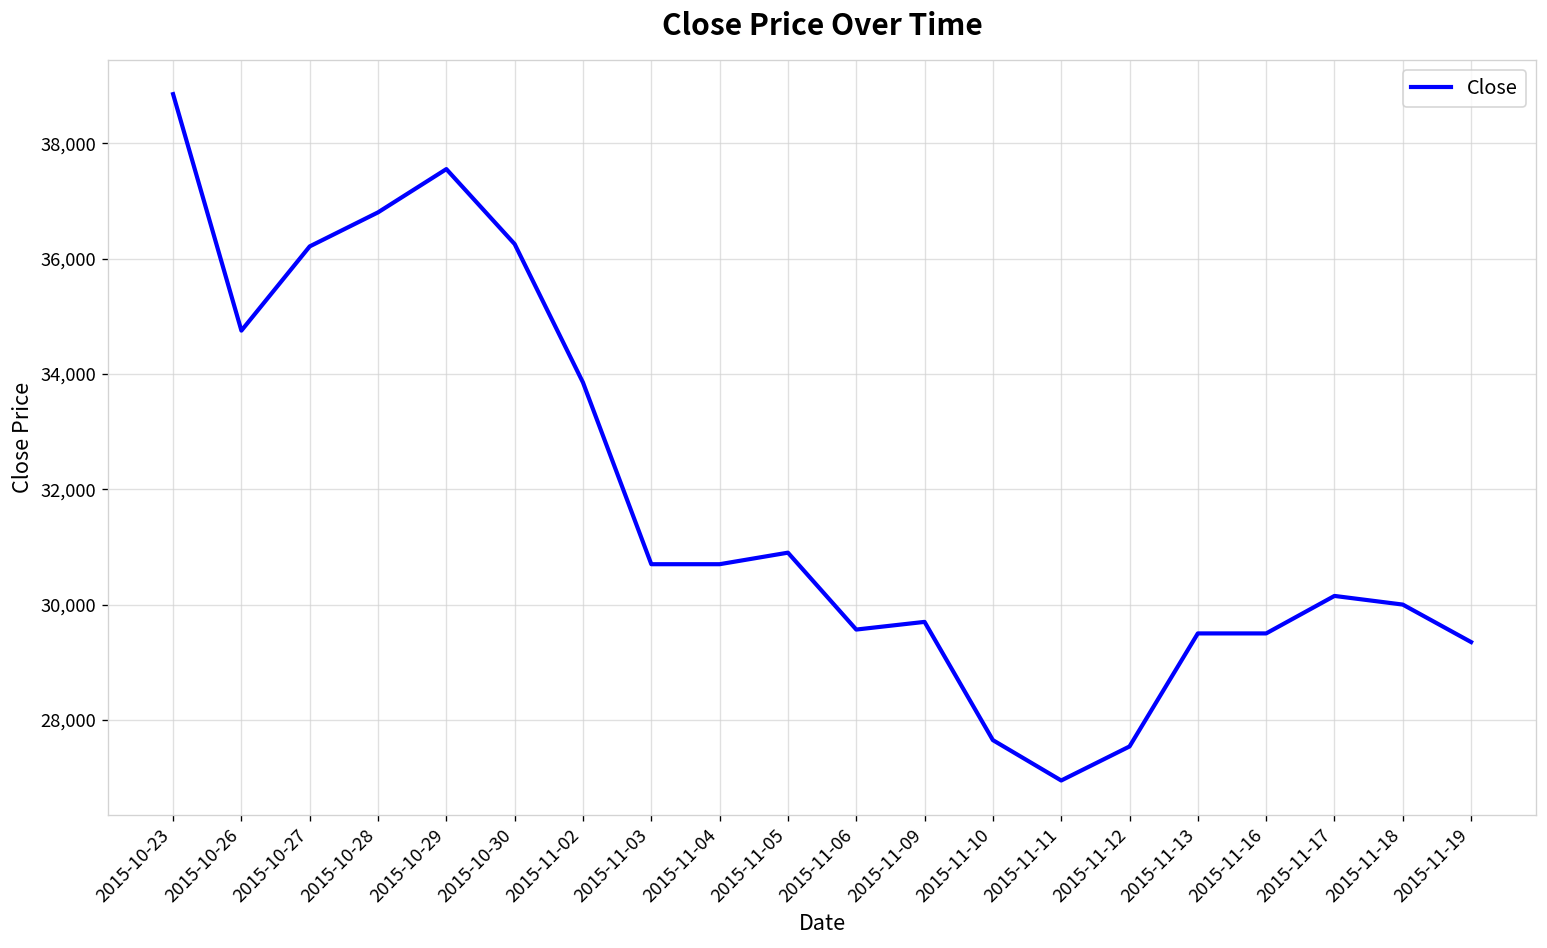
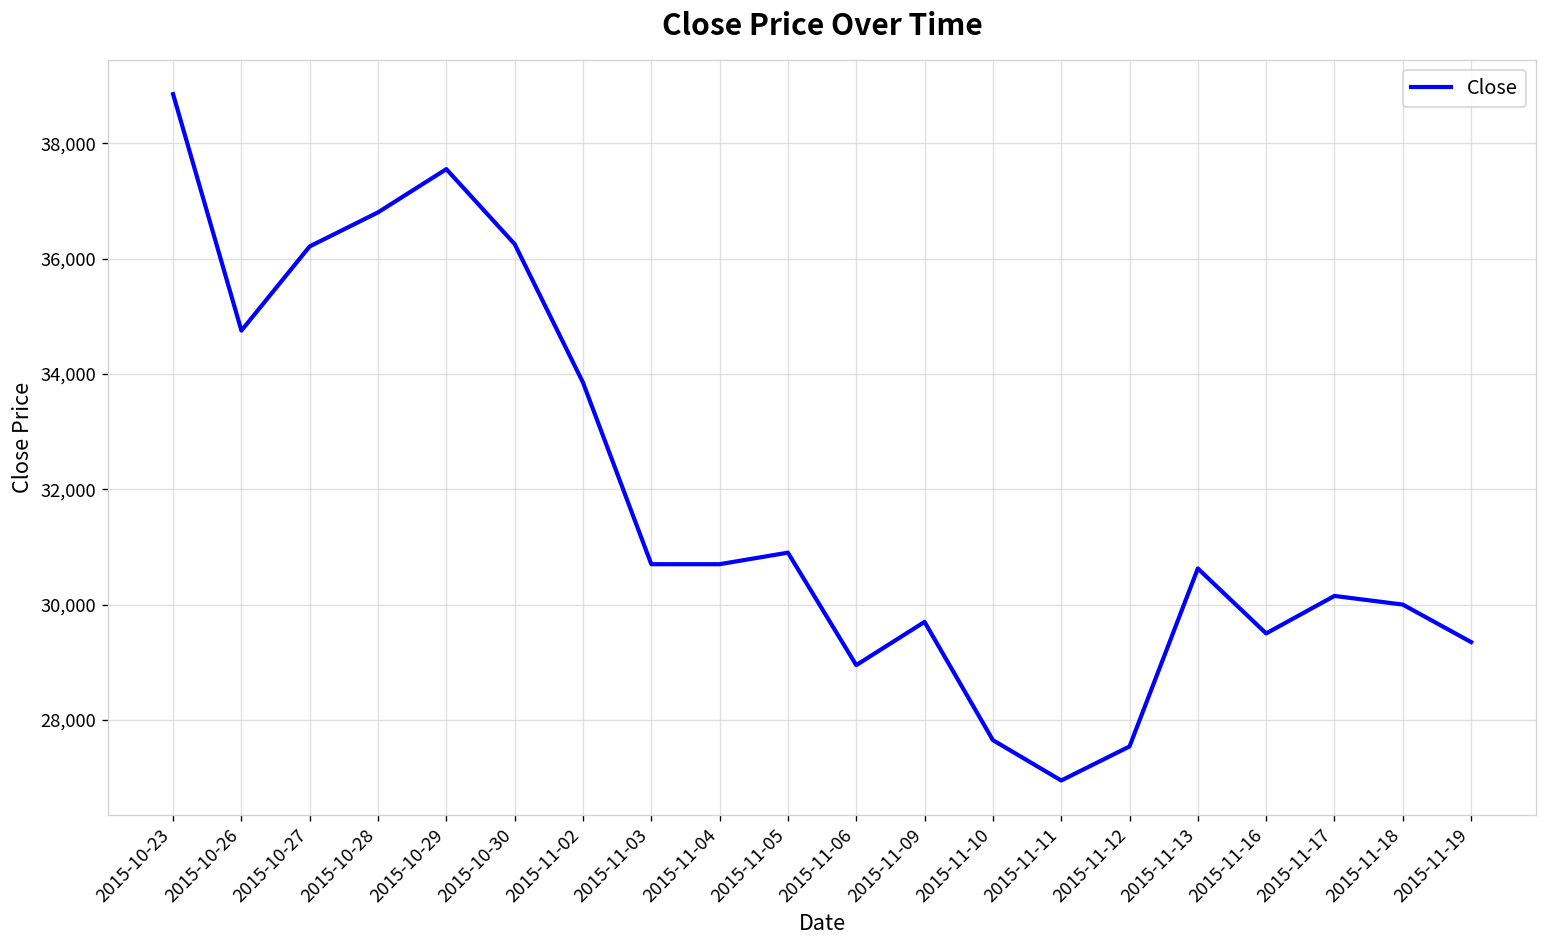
2015-11-06: 29,600 -> 29,000
2015-11-13: 29,500 -> 30,600
